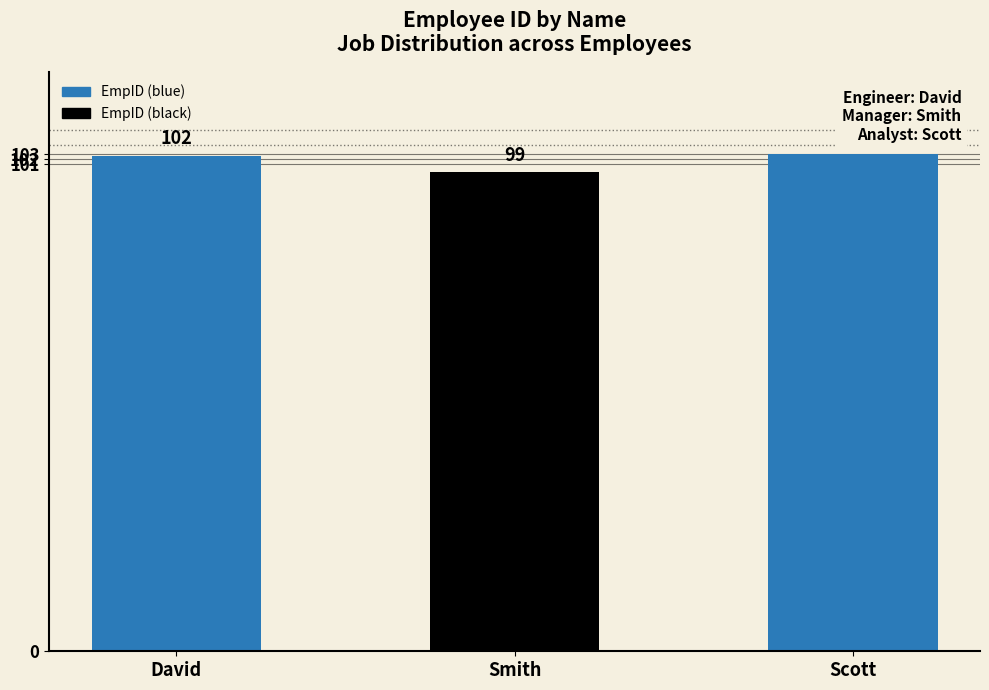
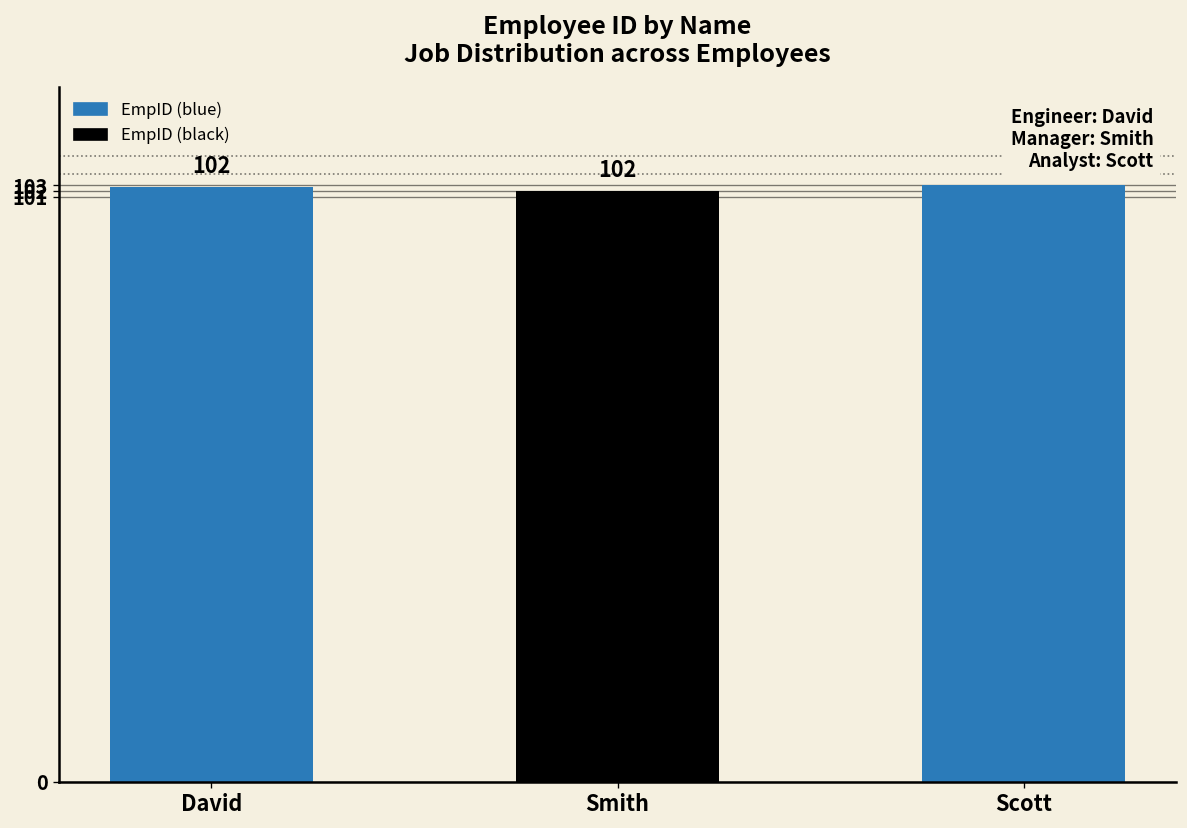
Smith: 99 -> 102
